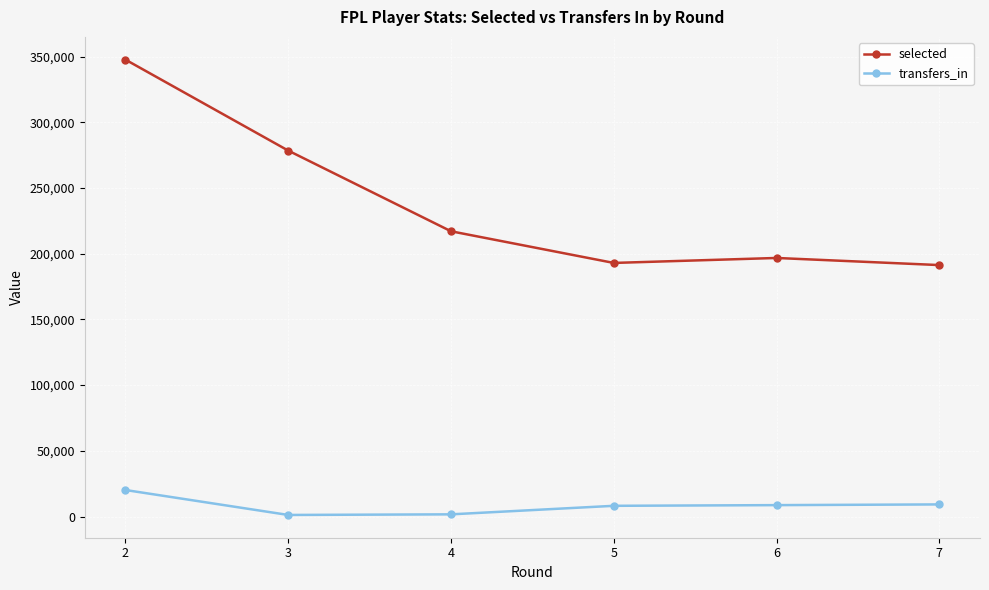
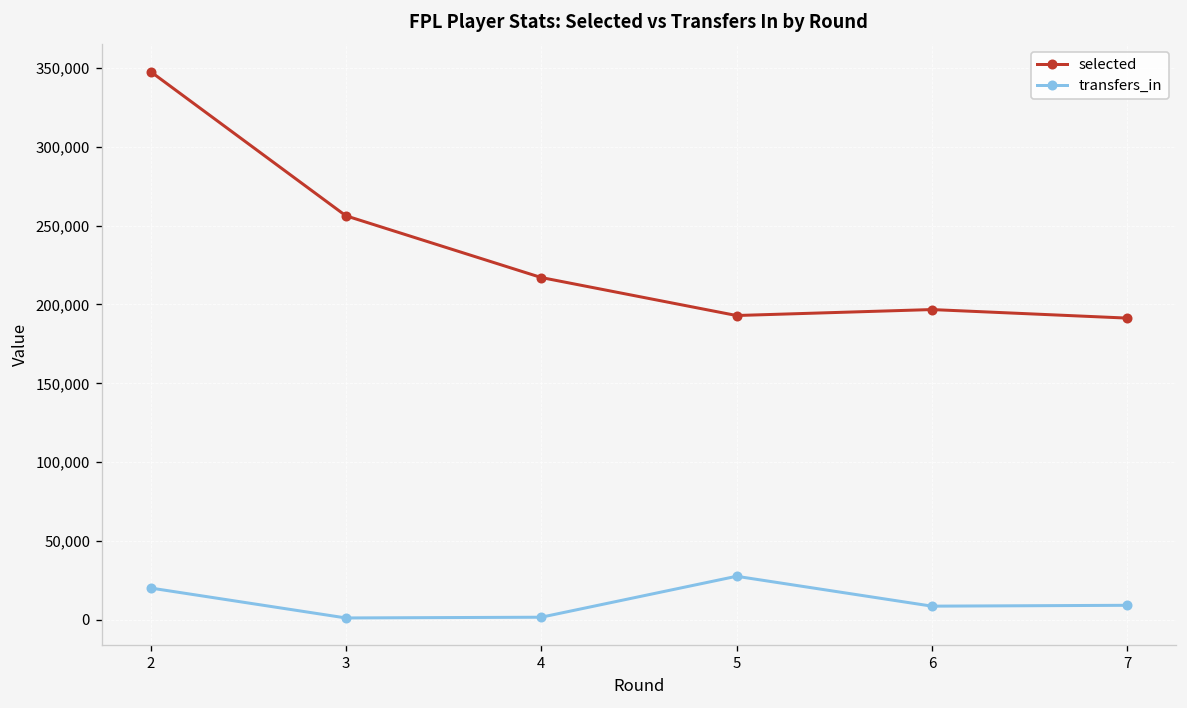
selected, 3: 278,000 -> 256,000
transfers_in, 5: 8,000 -> 28,000
